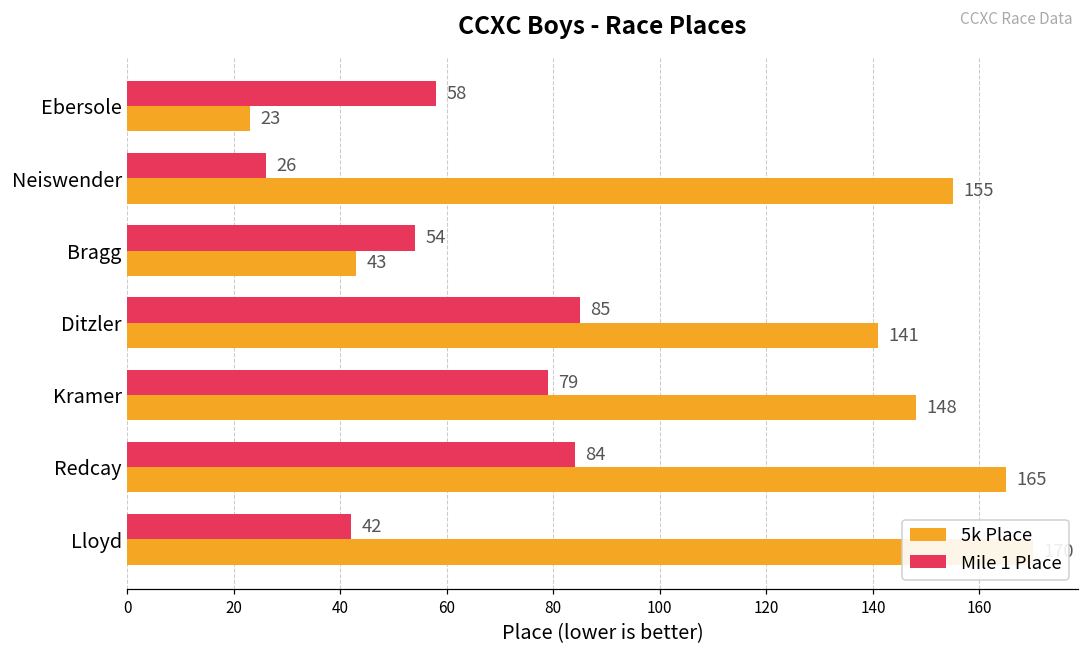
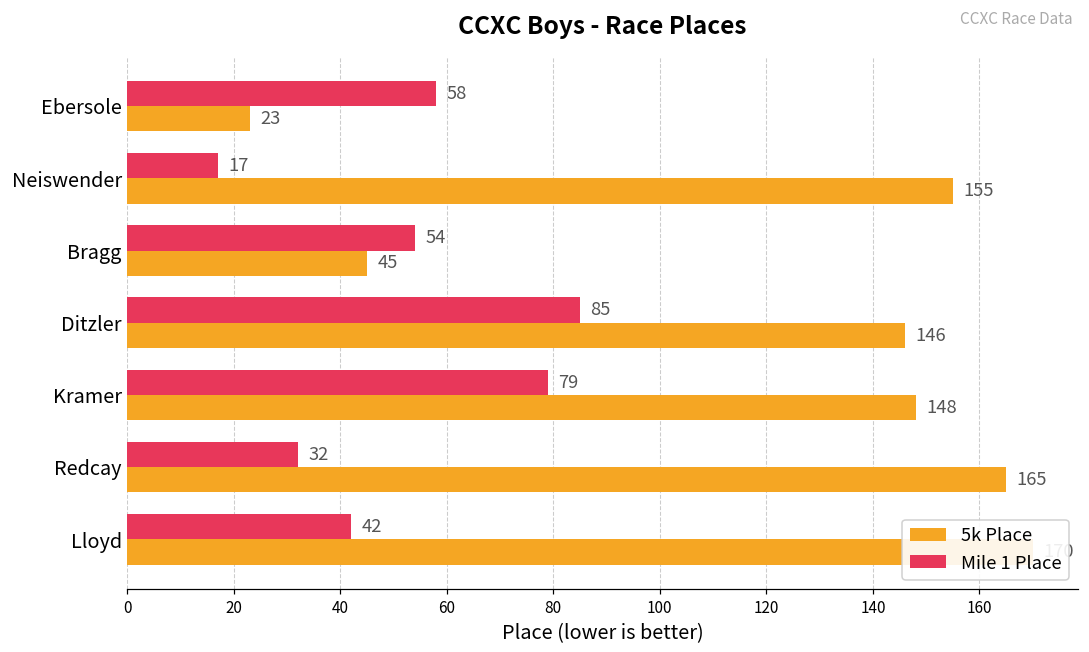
Mile 1 Place, Neiswender: 26 -> 17
5k Place, Bragg: 43 -> 45
5k Place, Ditzler: 141 -> 146
Mile 1 Place, Redcay: 84 -> 32
